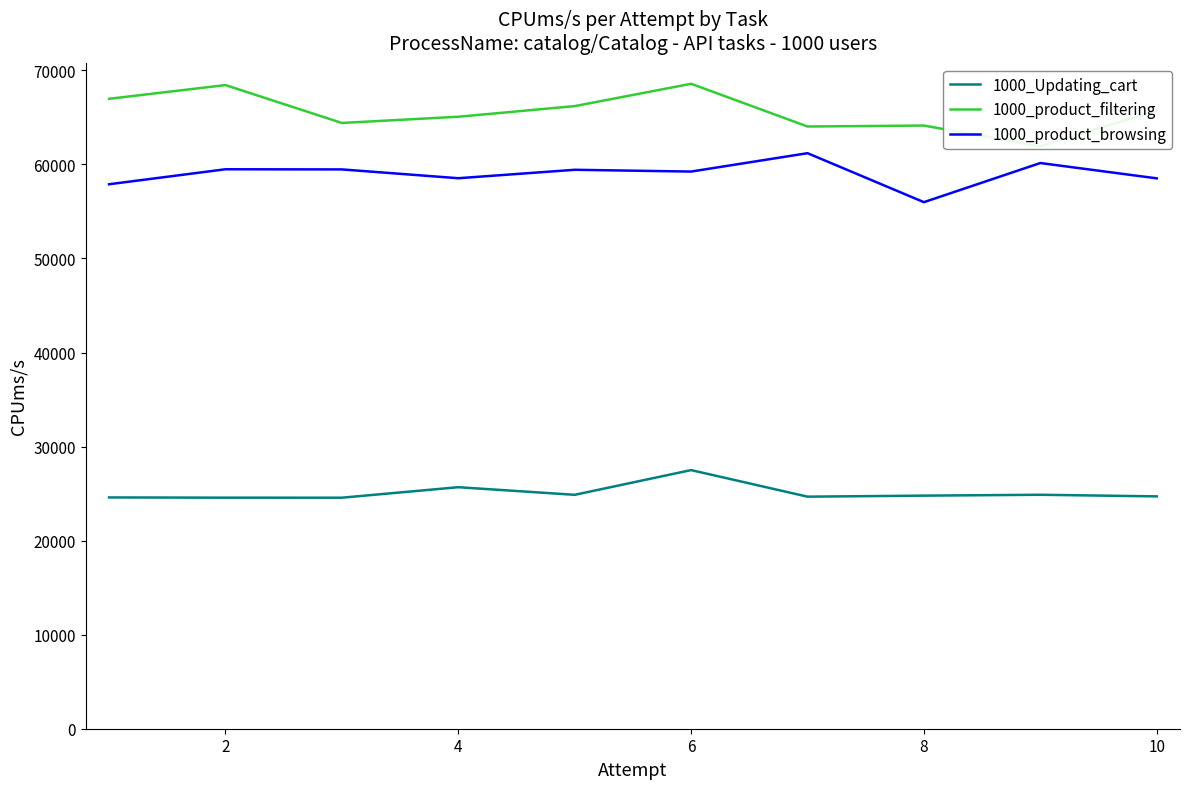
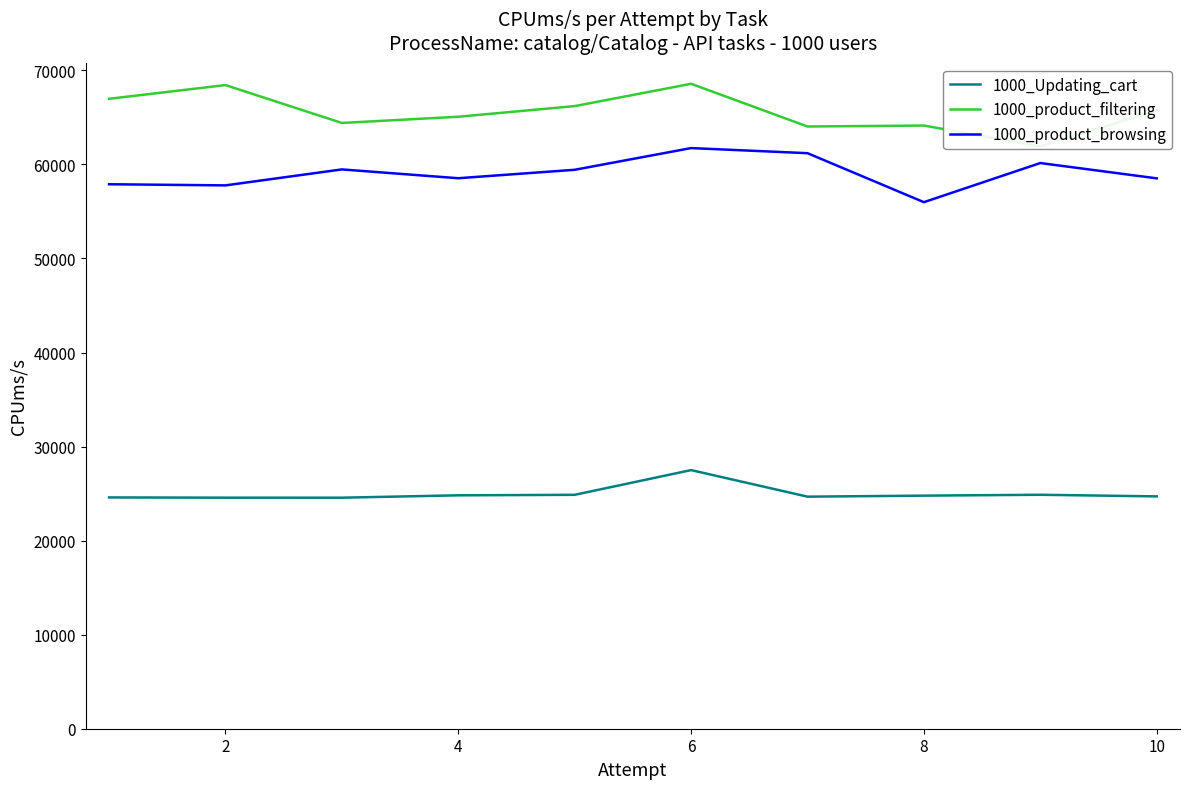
1000_product_browsing, 2: 59000 -> 58000
1000_Updating_cart, 4: 26000 -> 25000
1000_product_browsing, 6: 59000 -> 62000
